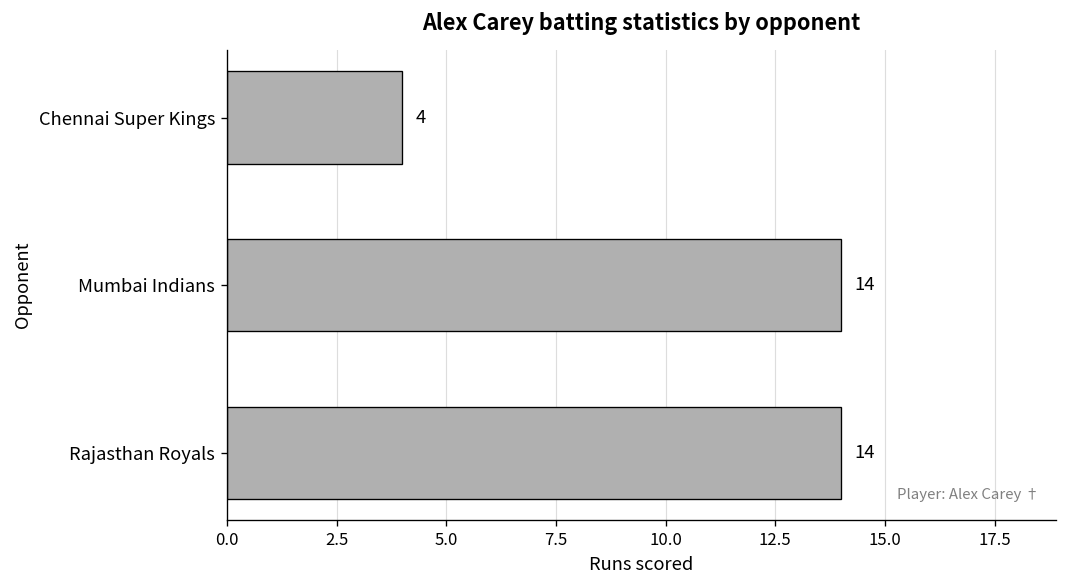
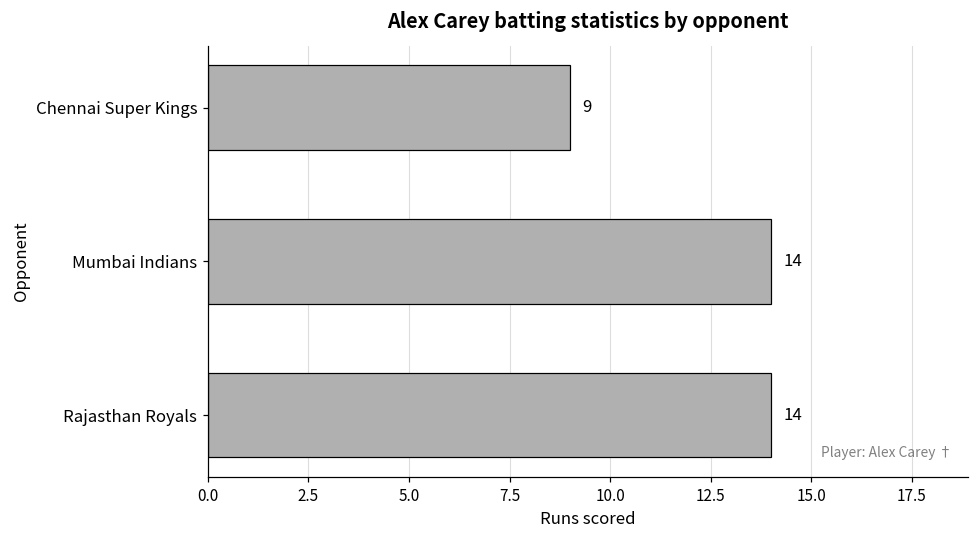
Chennai Super Kings: 4 -> 9
